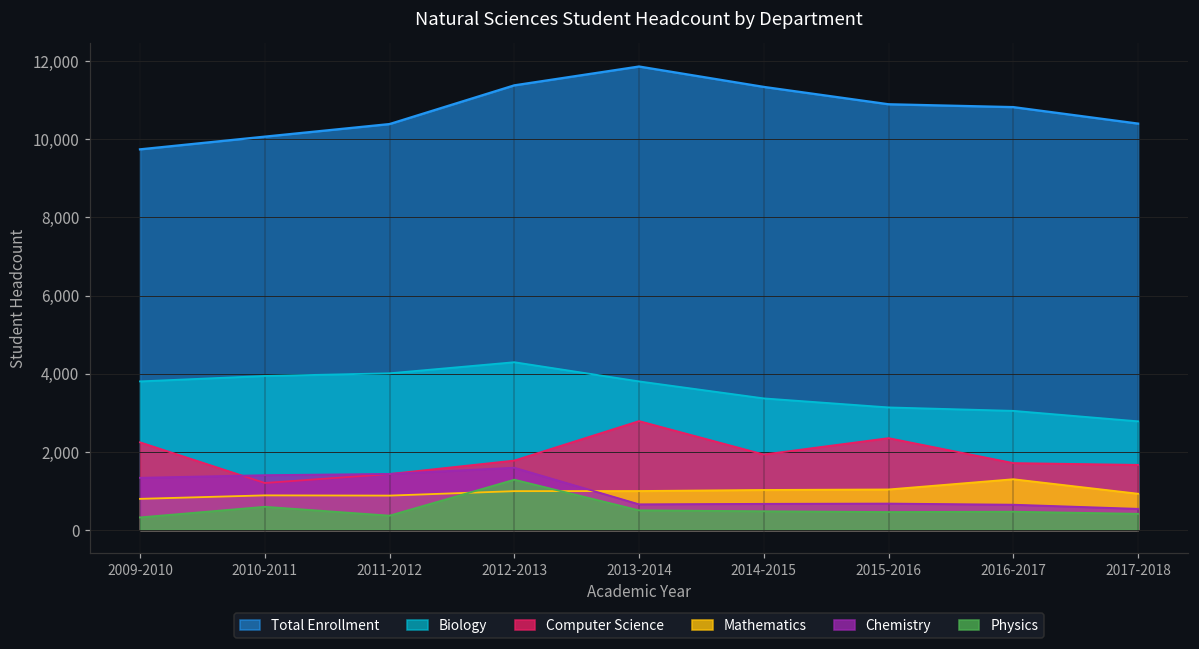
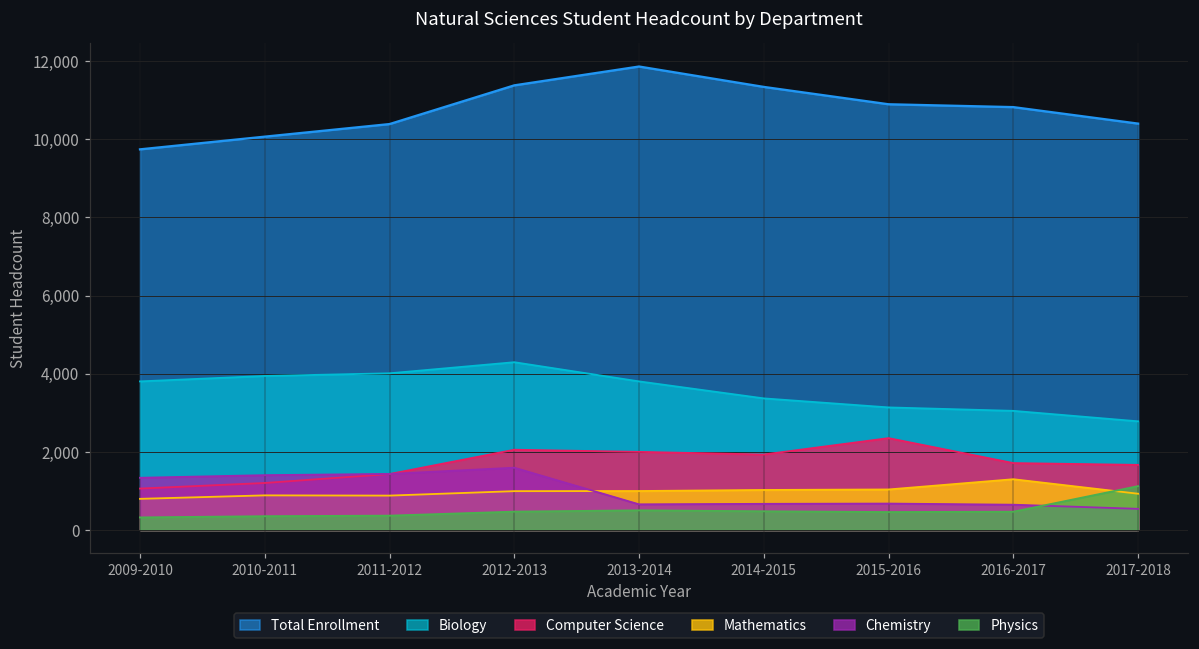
Computer Science, 2009-2010: 2,200 -> 1,100
Physics, 2010-2011: 600 -> 400
Computer Science, 2012-2013: 1,800 -> 2,100
Physics, 2012-2013: 1,300 -> 500
Computer Science, 2013-2014: 2,800 -> 2,000
Physics, 2017-2018: 400 -> 1,100
